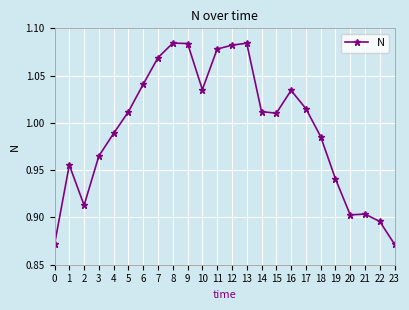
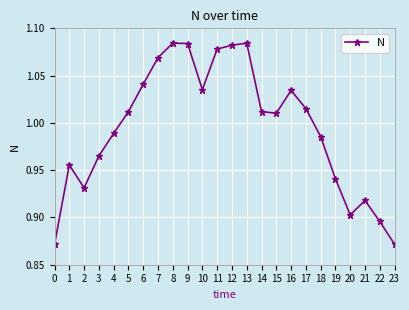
2: 0.91 -> 0.93
21: 0.90 -> 0.92
